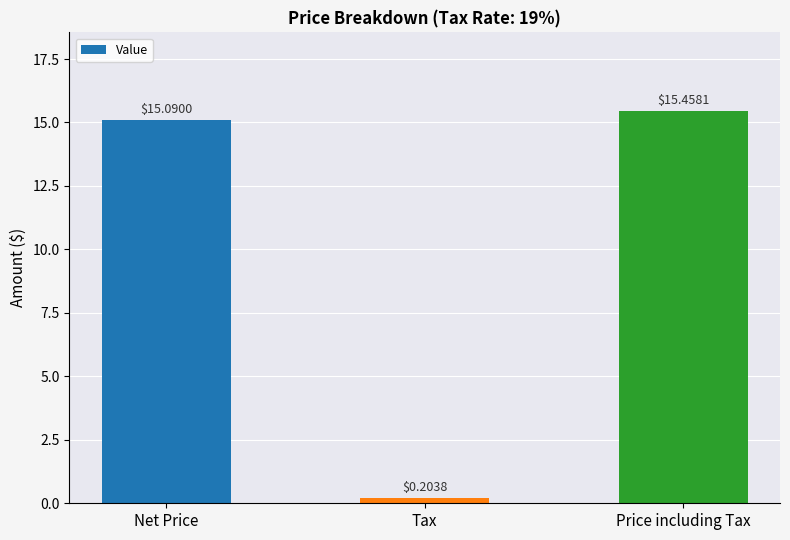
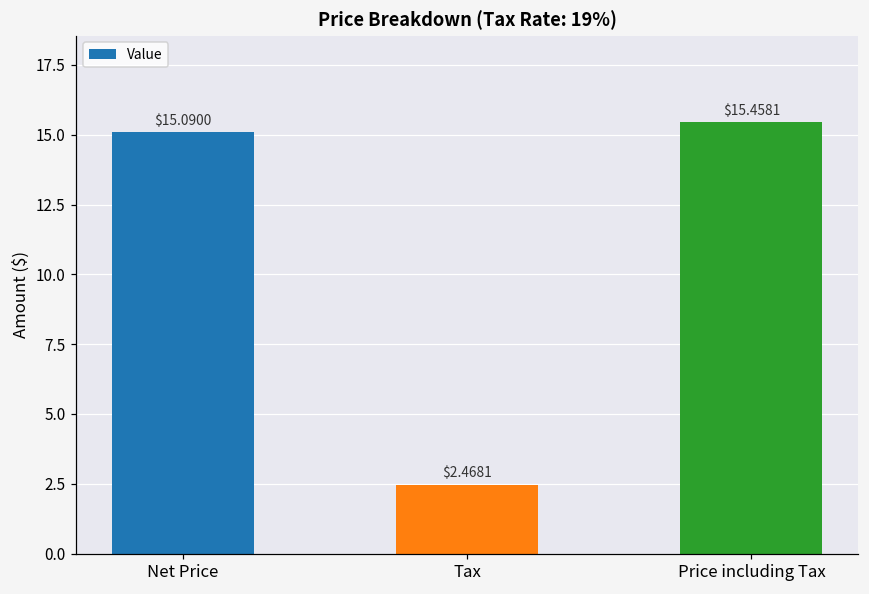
Tax: $0.2038 -> $2.4681
